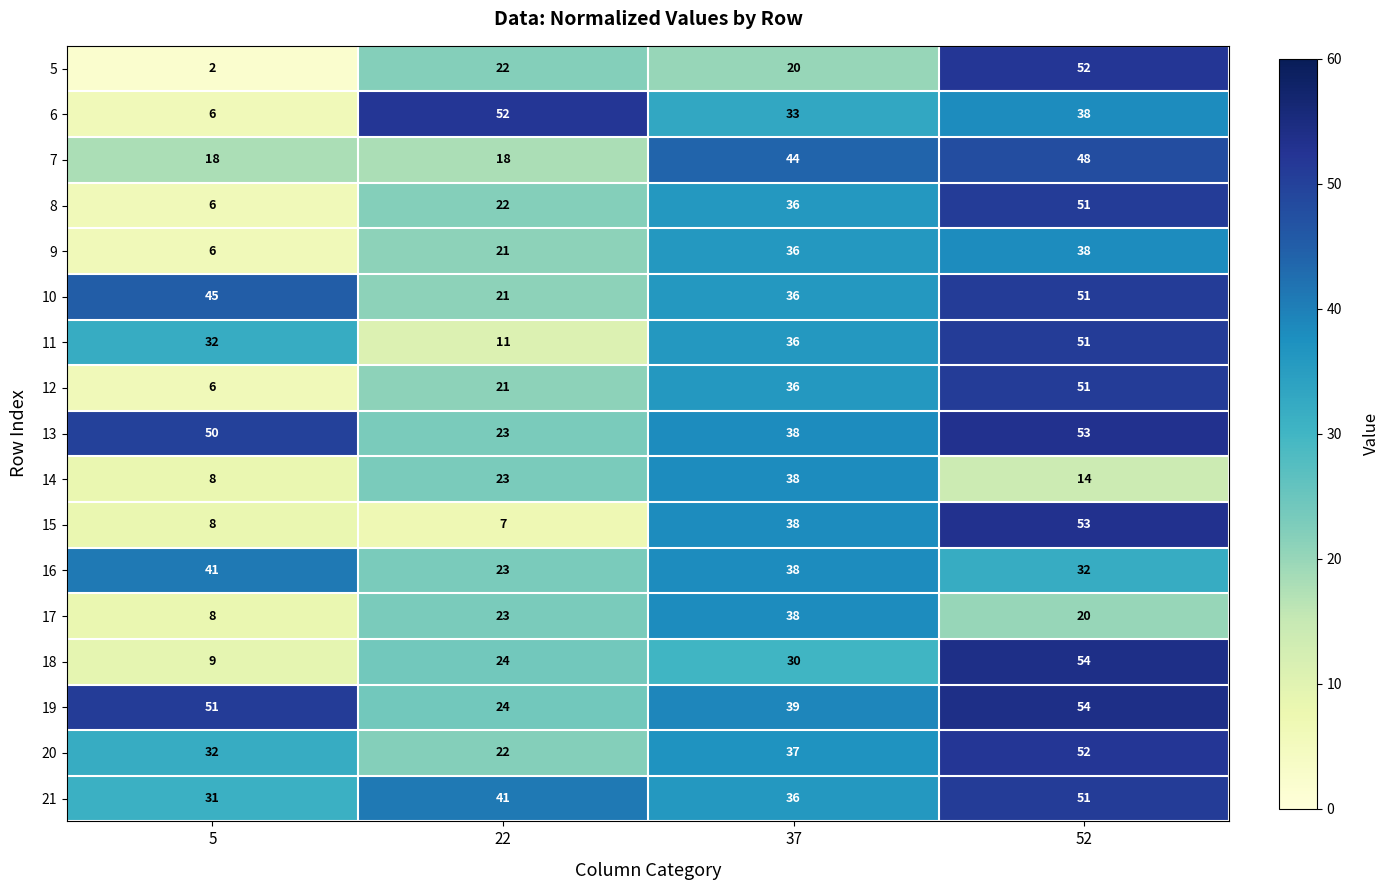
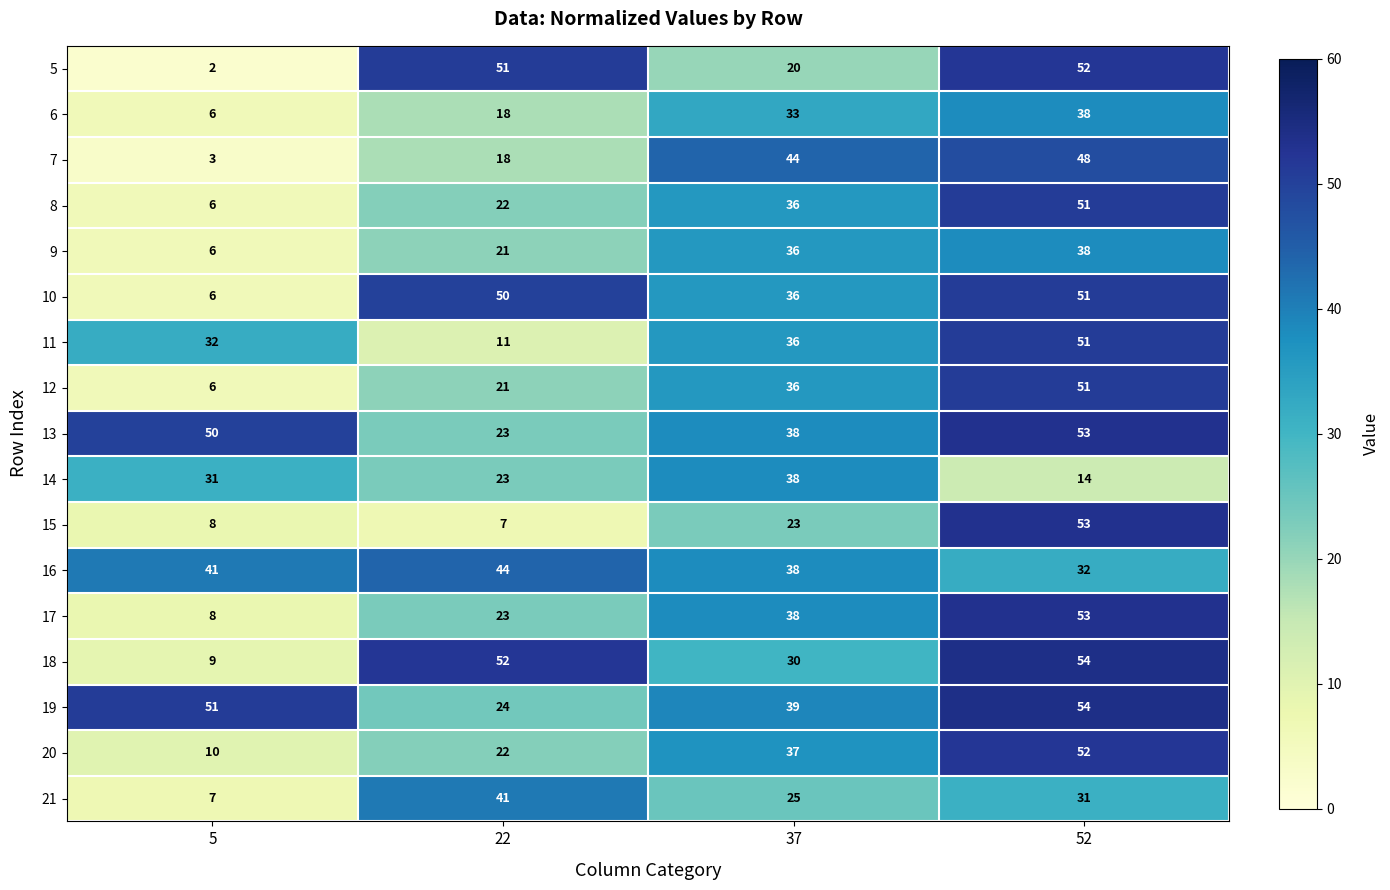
5, 22: 22 -> 51
6, 22: 52 -> 18
7, 5: 18 -> 3
10, 5: 45 -> 6
10, 22: 21 -> 50
14, 5: 8 -> 31
15, 37: 38 -> 23
16, 22: 23 -> 44
17, 52: 20 -> 53
18, 22: 24 -> 52
20, 5: 32 -> 10
21, 5: 31 -> 7
21, 37: 36 -> 25
21, 52: 51 -> 31
